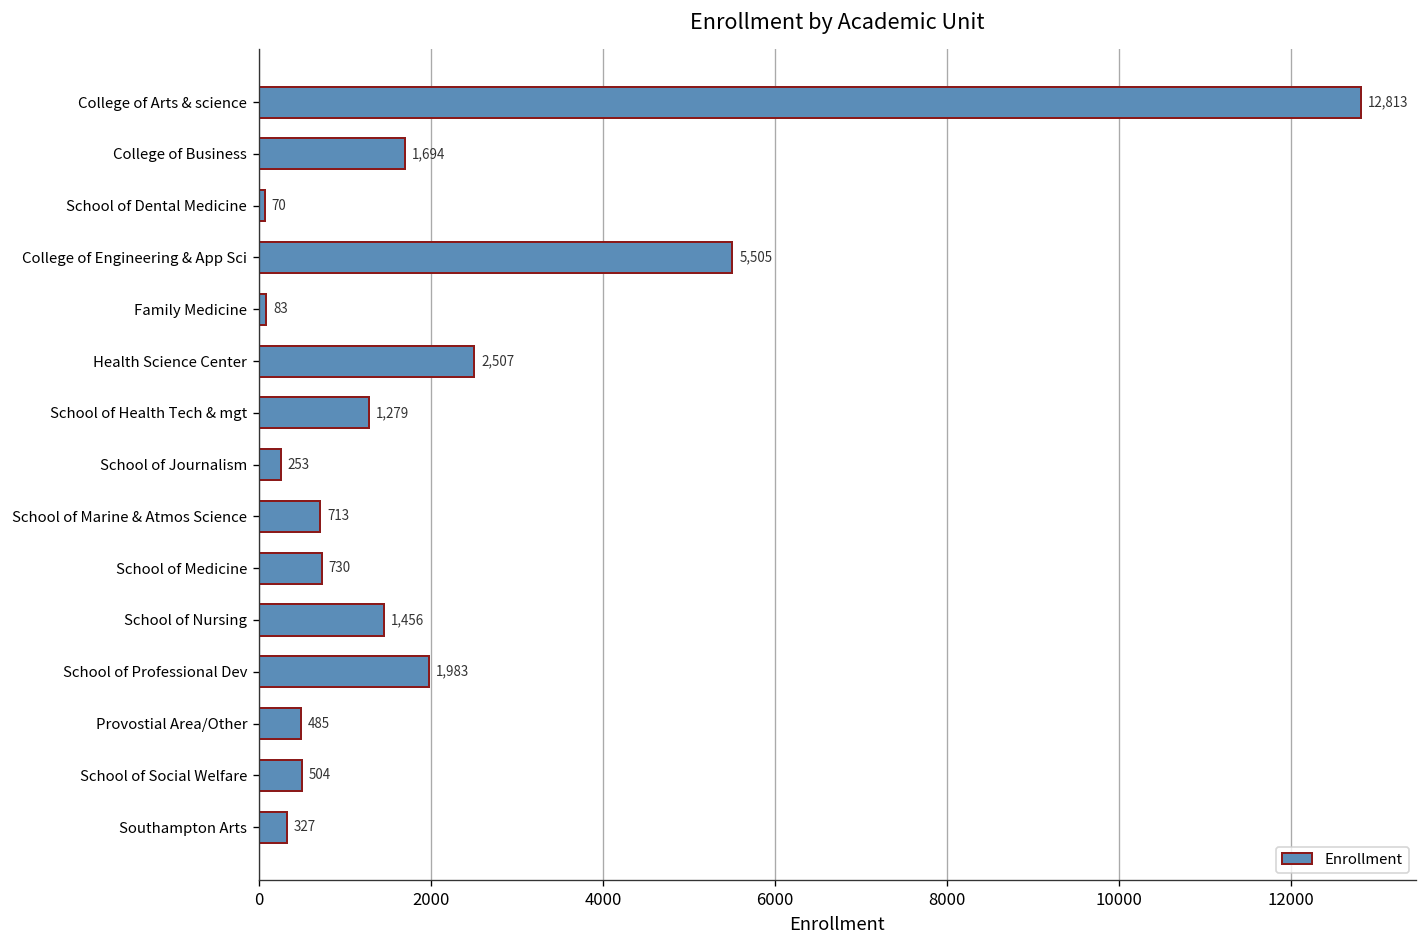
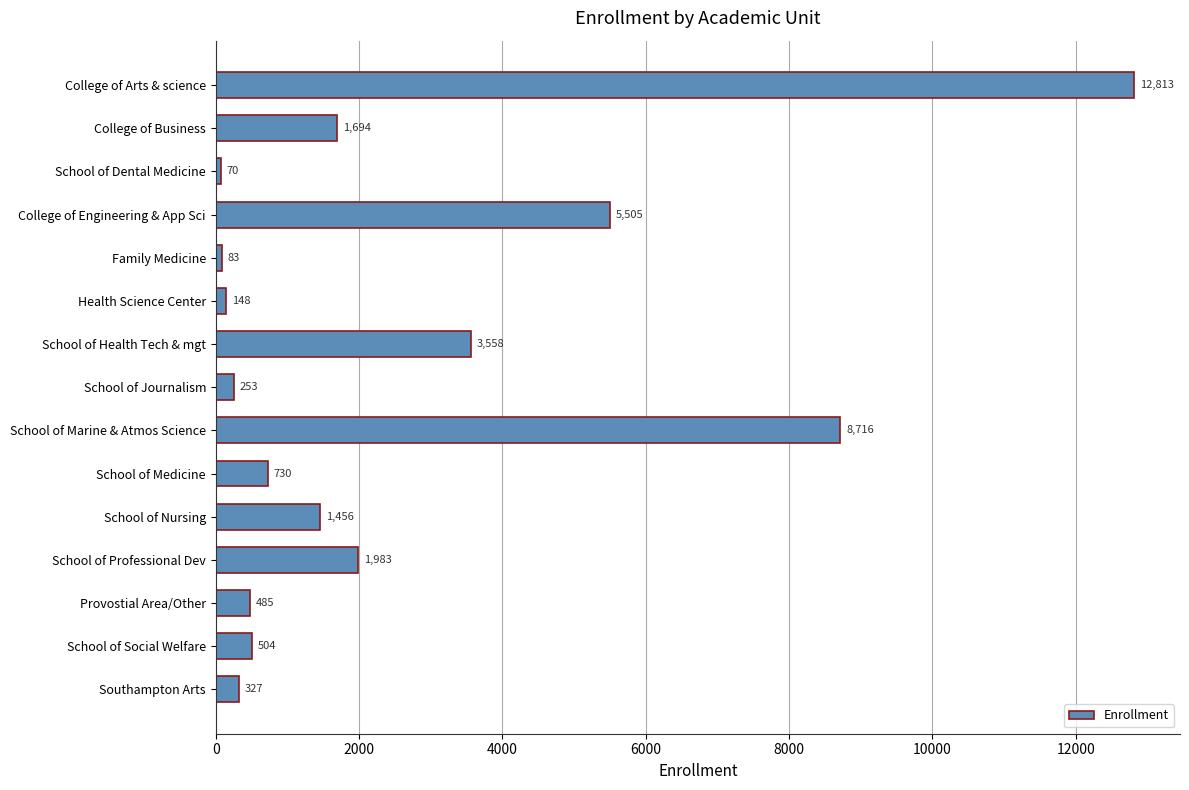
Health Science Center: 2,507 -> 148
School of Health Tech & mgt: 1,279 -> 3,558
School of Marine & Atmos Science: 713 -> 8,716
